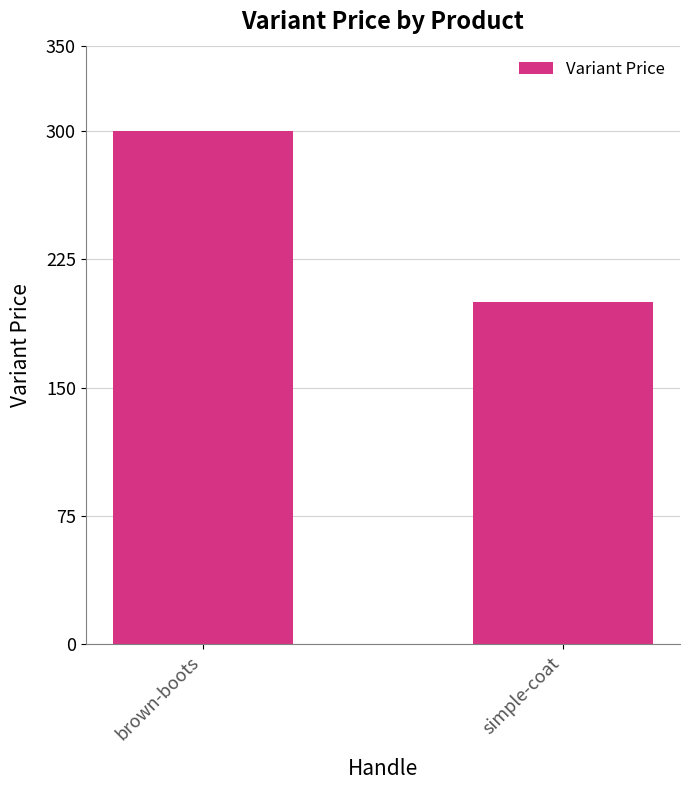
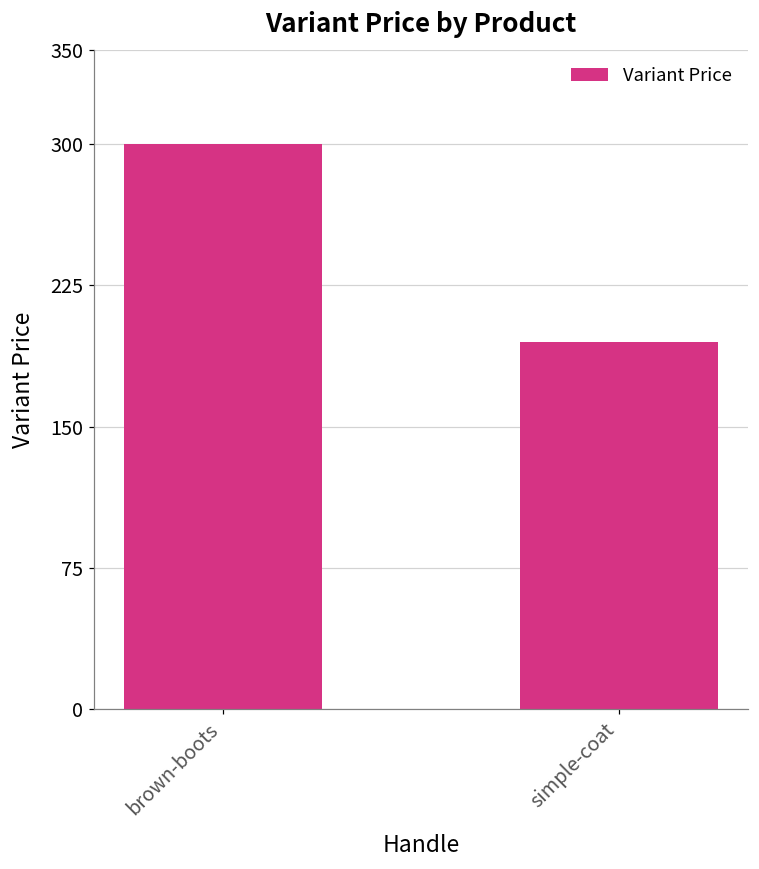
simple-coat: 200 -> 195
